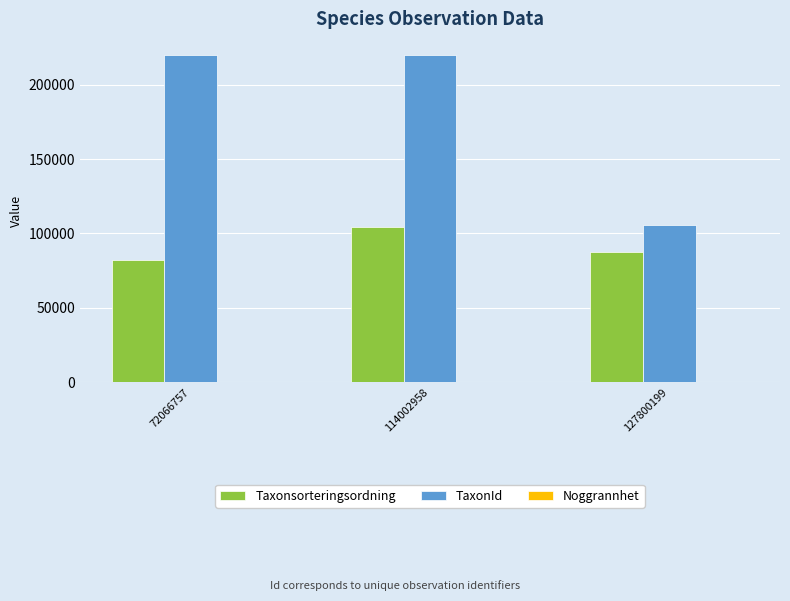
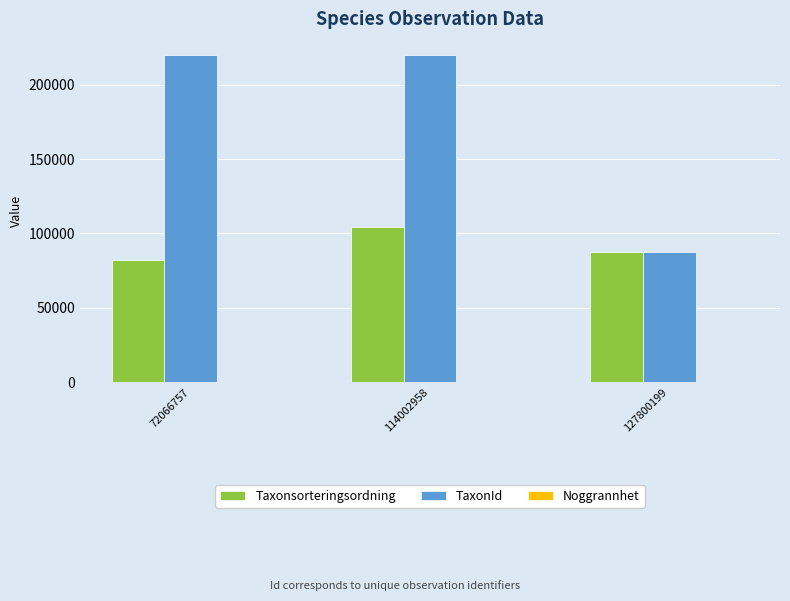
TaxonId, 127800199: 106000 -> 88000
